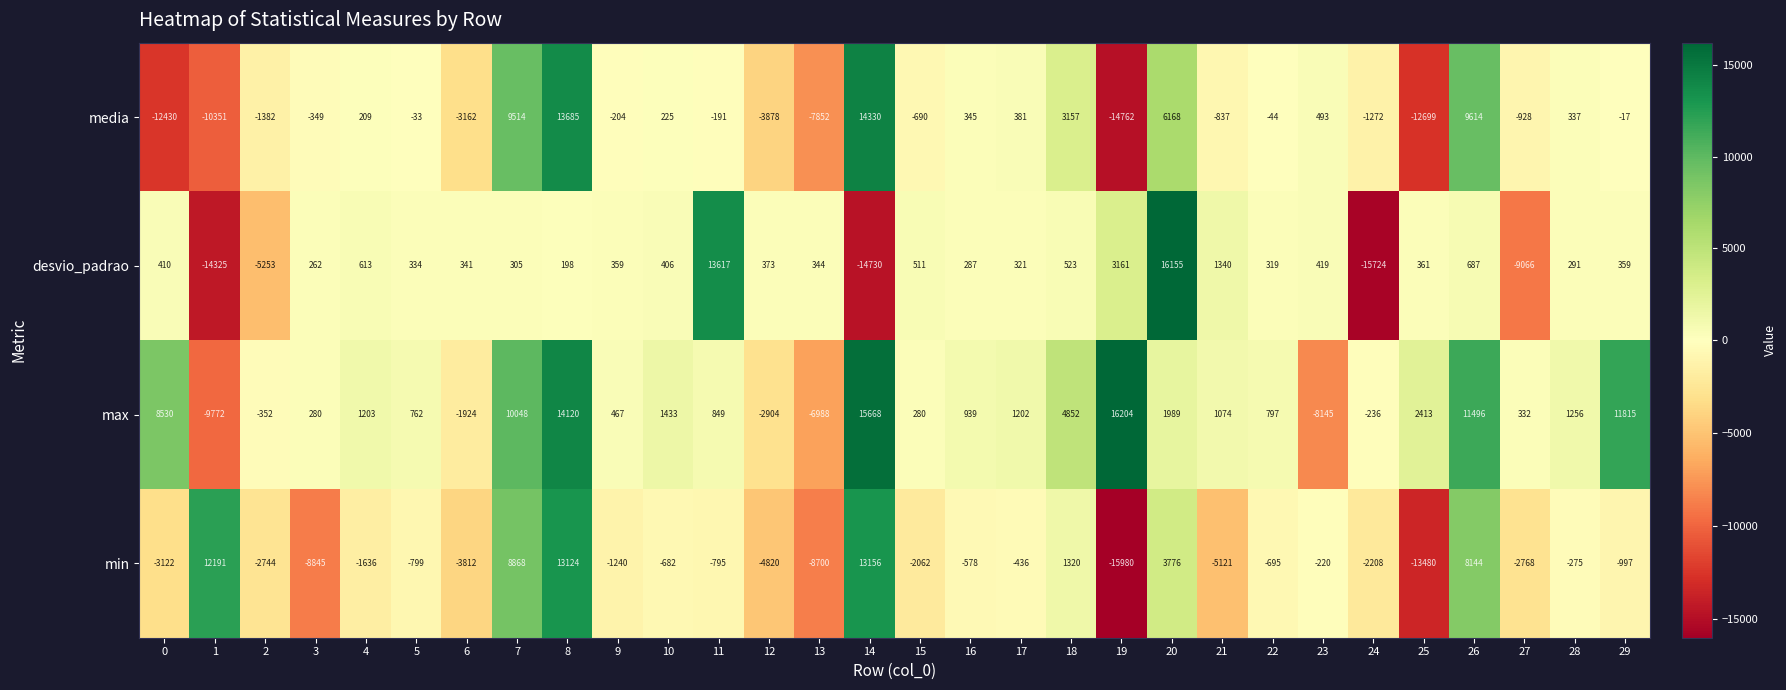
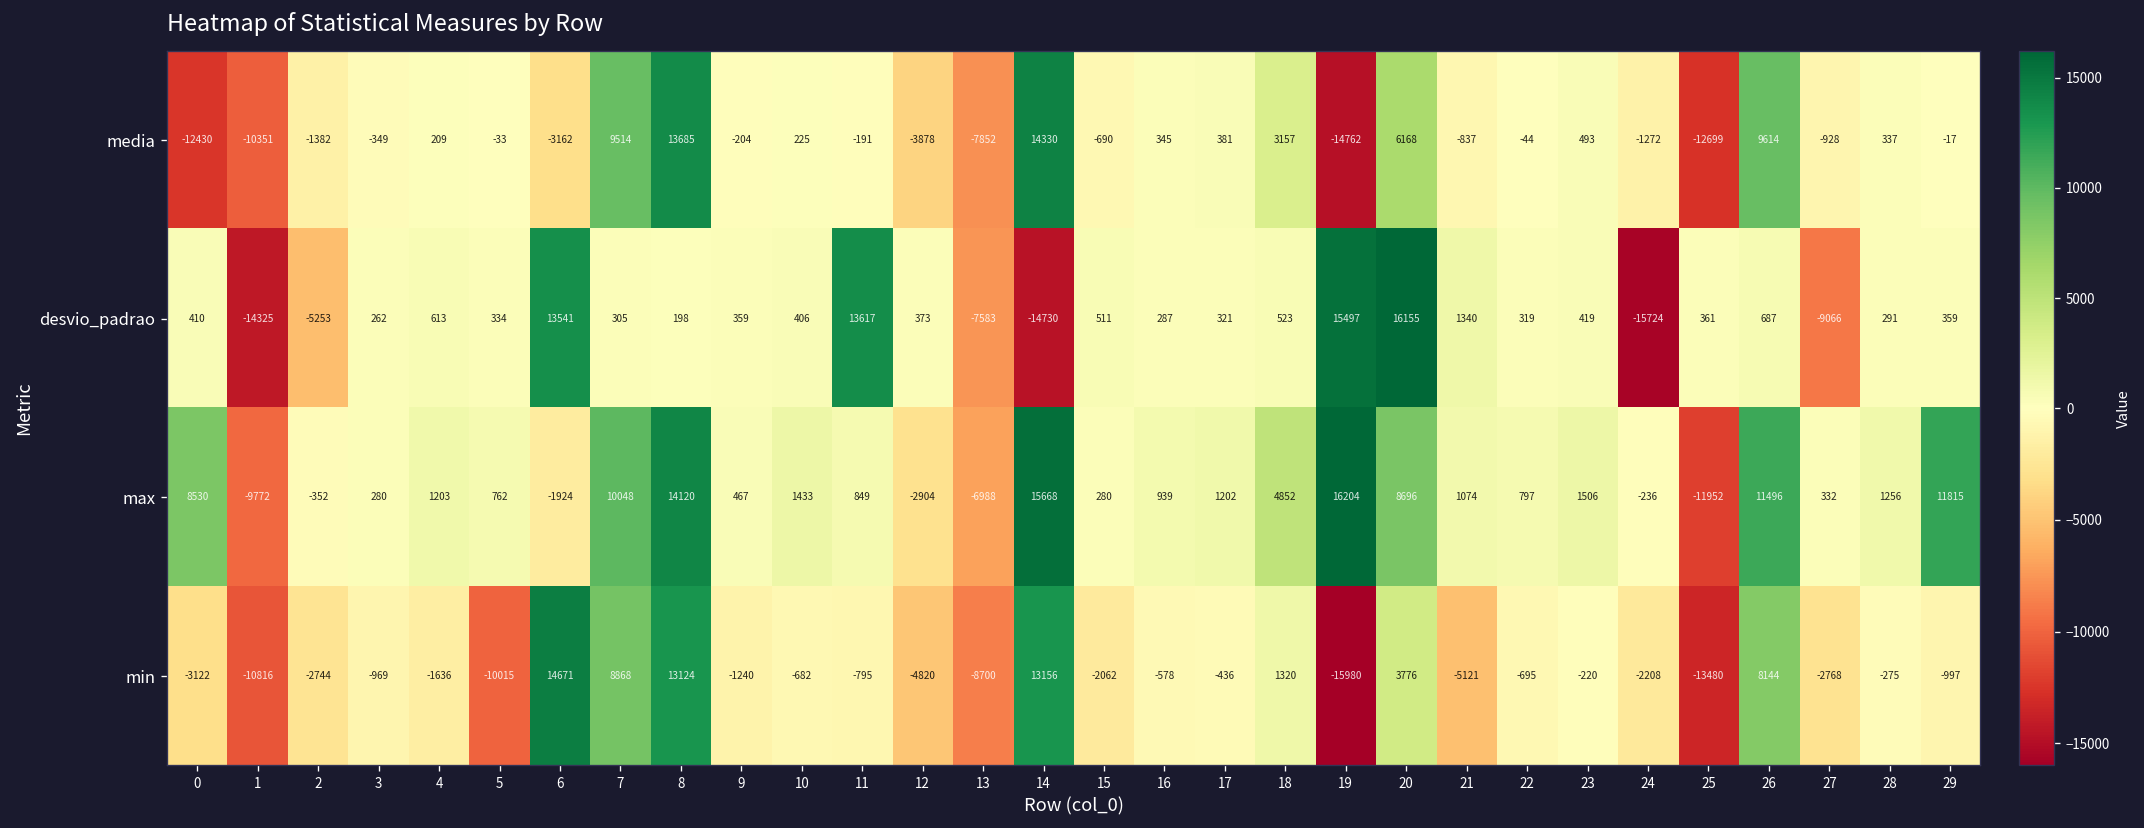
desvio_padrao, 6: 341 -> 13541
desvio_padrao, 13: 344 -> -7583
desvio_padrao, 19: 3161 -> 15497
max, 20: 1989 -> 8696
max, 23: -8145 -> 1506
max, 25: 2413 -> -11952
min, 1: 12191 -> -10816
min, 3: -8845 -> -969
min, 5: -799 -> -10015
min, 6: -3812 -> 14671
